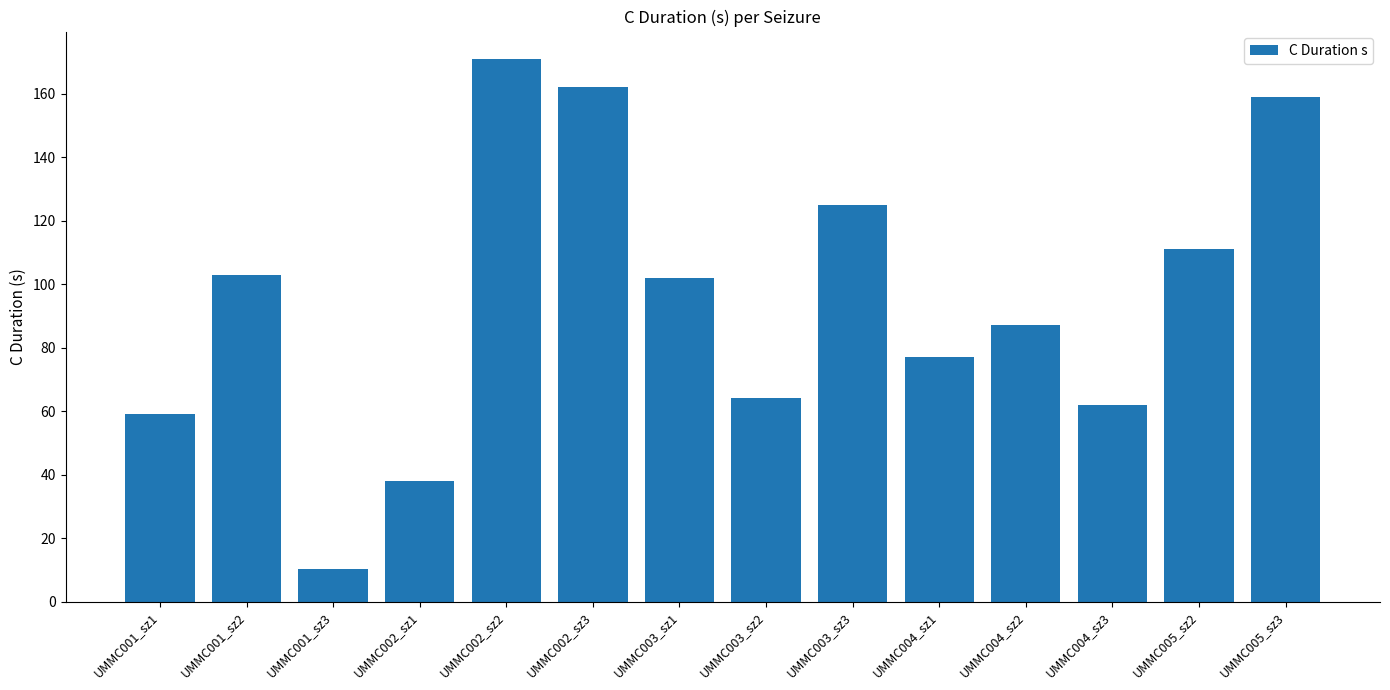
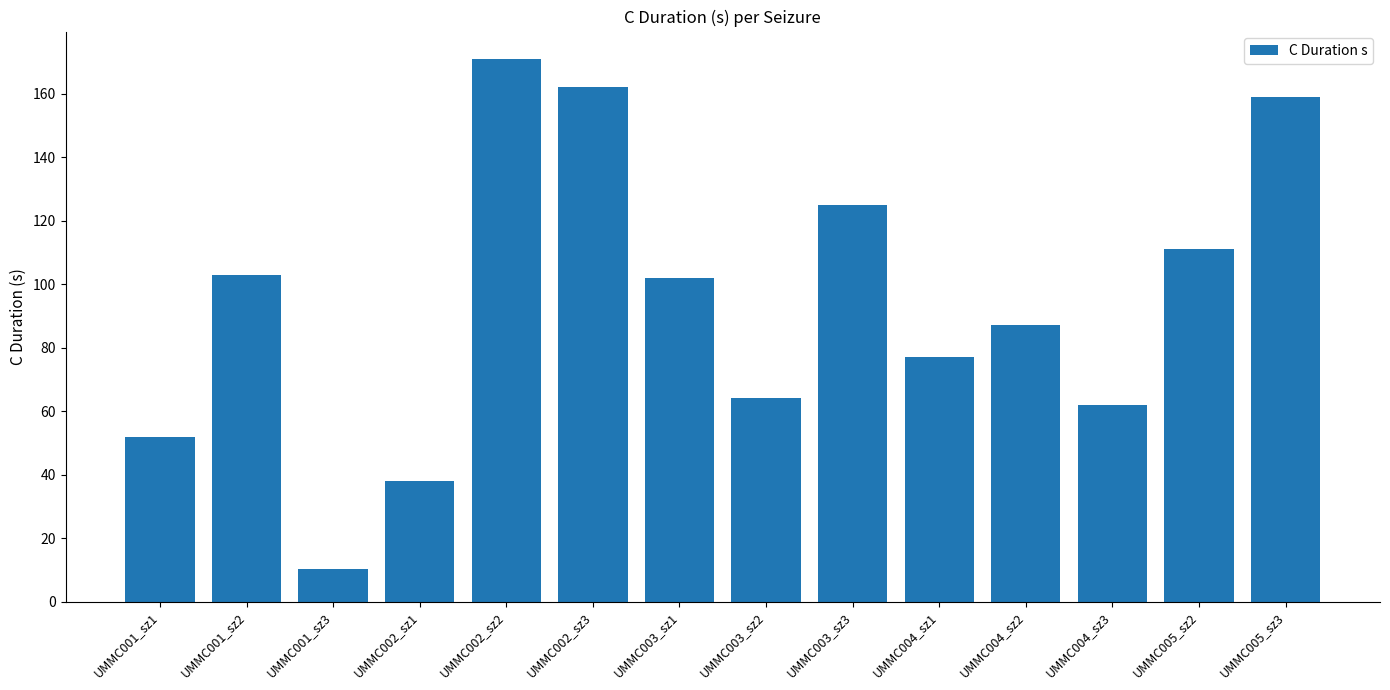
UMMC001_sz1: 59 -> 52
